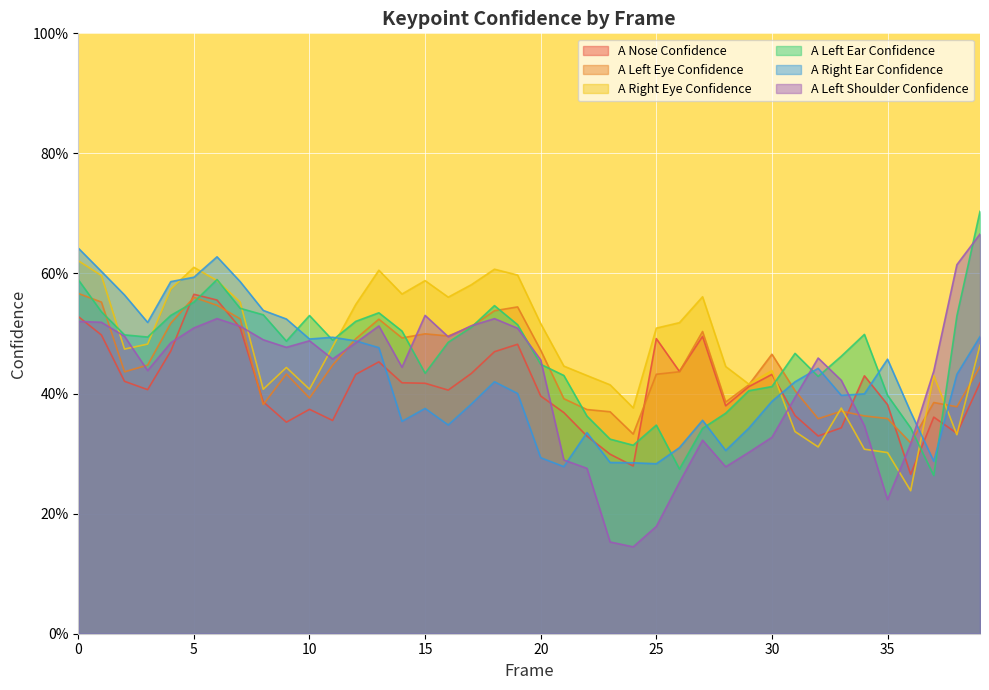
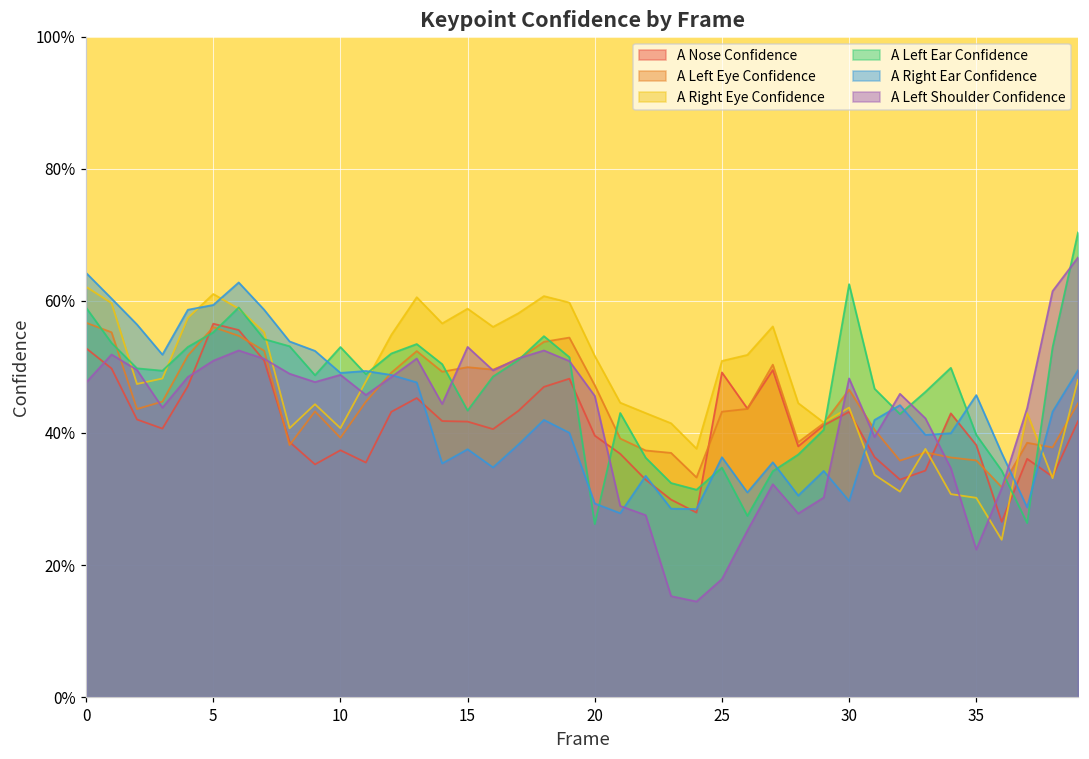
A Left Shoulder Confidence, 0: 52% -> 48%
A Left Ear Confidence, 20: 45% -> 26%
A Right Ear Confidence, 25: 28% -> 36%
A Left Ear Confidence, 30: 41% -> 63%
A Right Ear Confidence, 30: 39% -> 30%
A Left Shoulder Confidence, 30: 33% -> 48%
